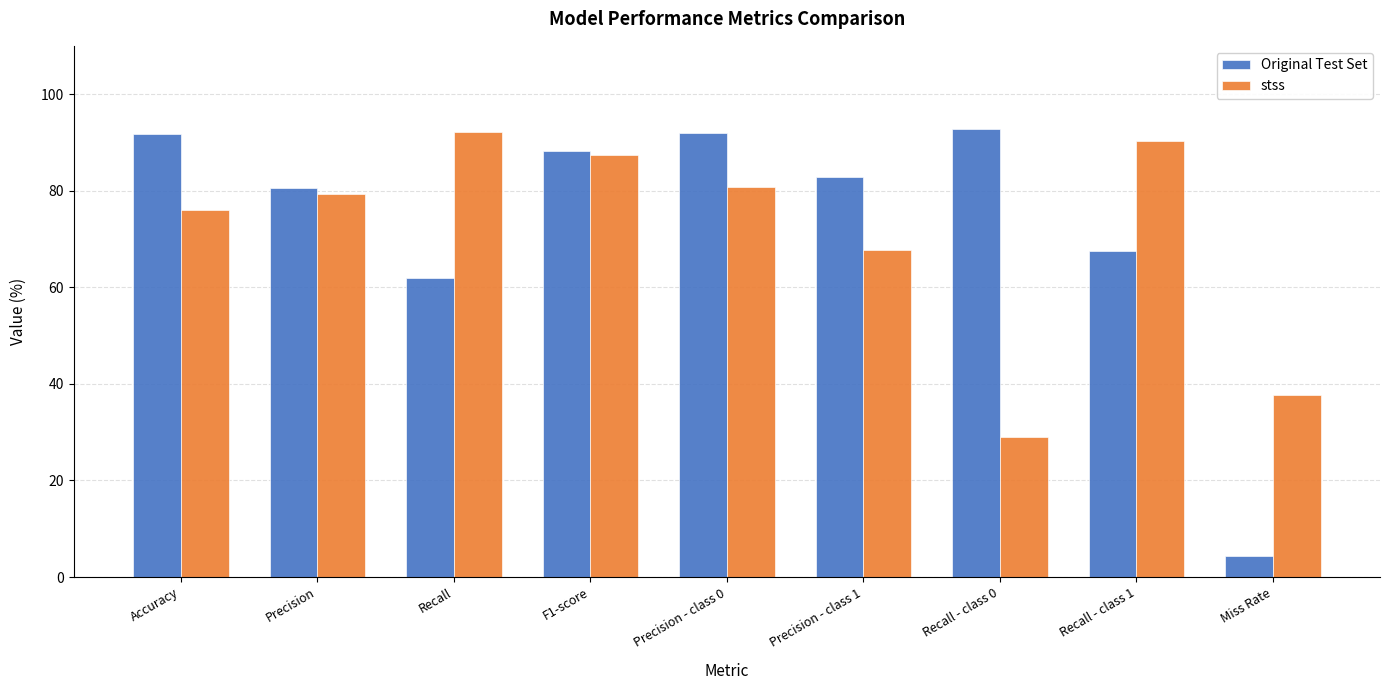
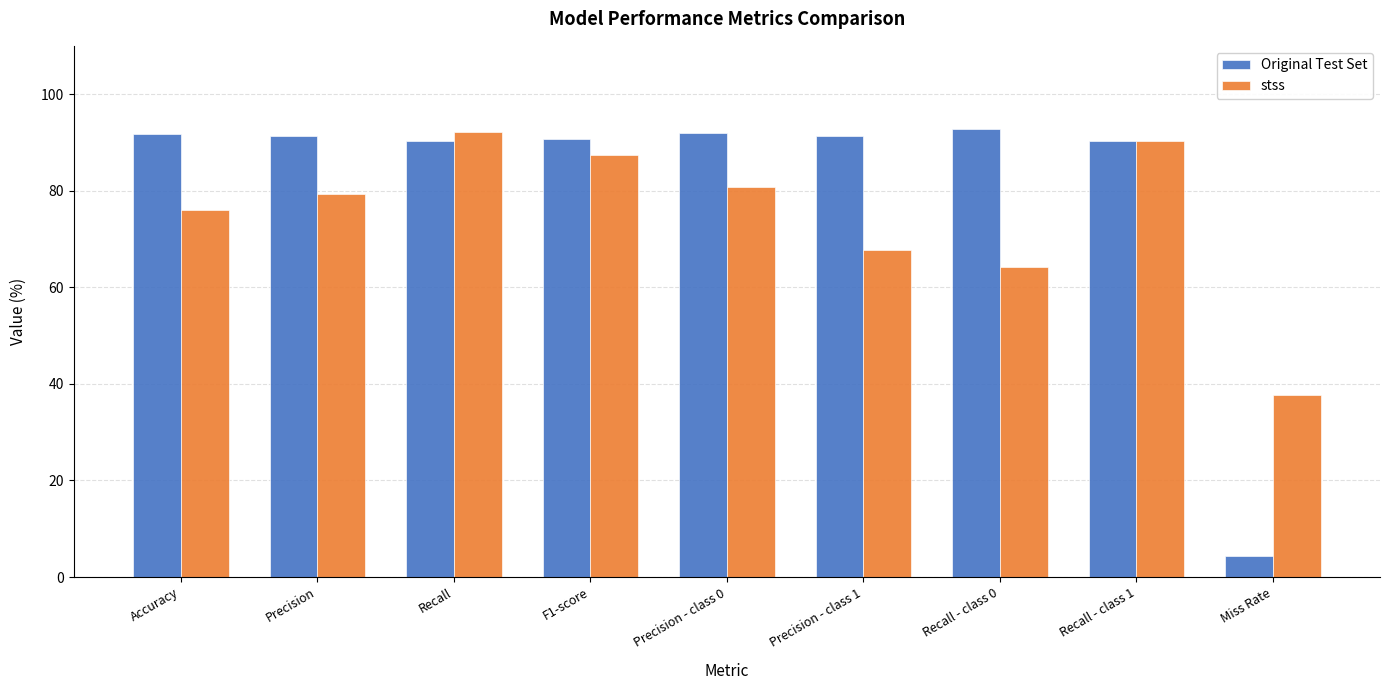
Original Test Set, Precision: 81 -> 91
Original Test Set, Recall: 62 -> 90
Original Test Set, F1-score: 88 -> 91
Original Test Set, Precision - class 1: 83 -> 91
stss, Recall - class 0: 29 -> 64
Original Test Set, Recall - class 1: 67 -> 90
